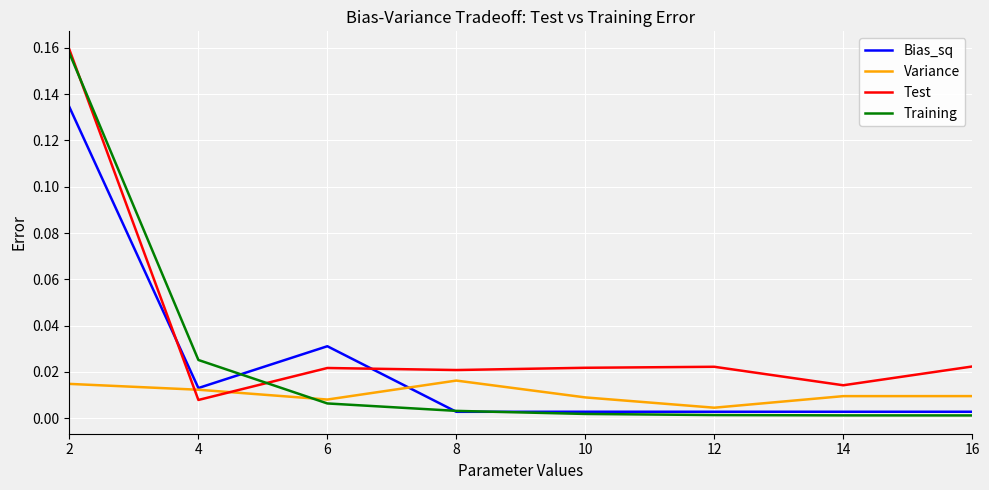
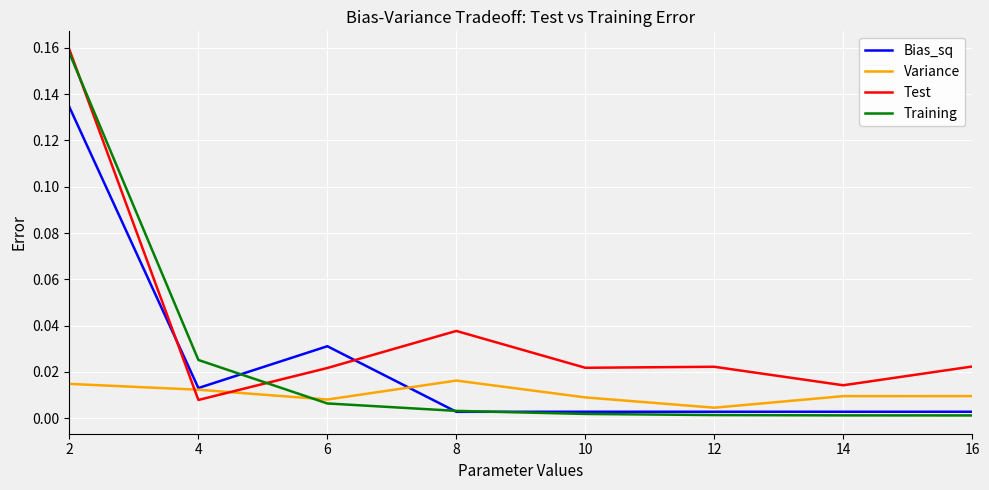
Test, 8: 0.021 -> 0.038
